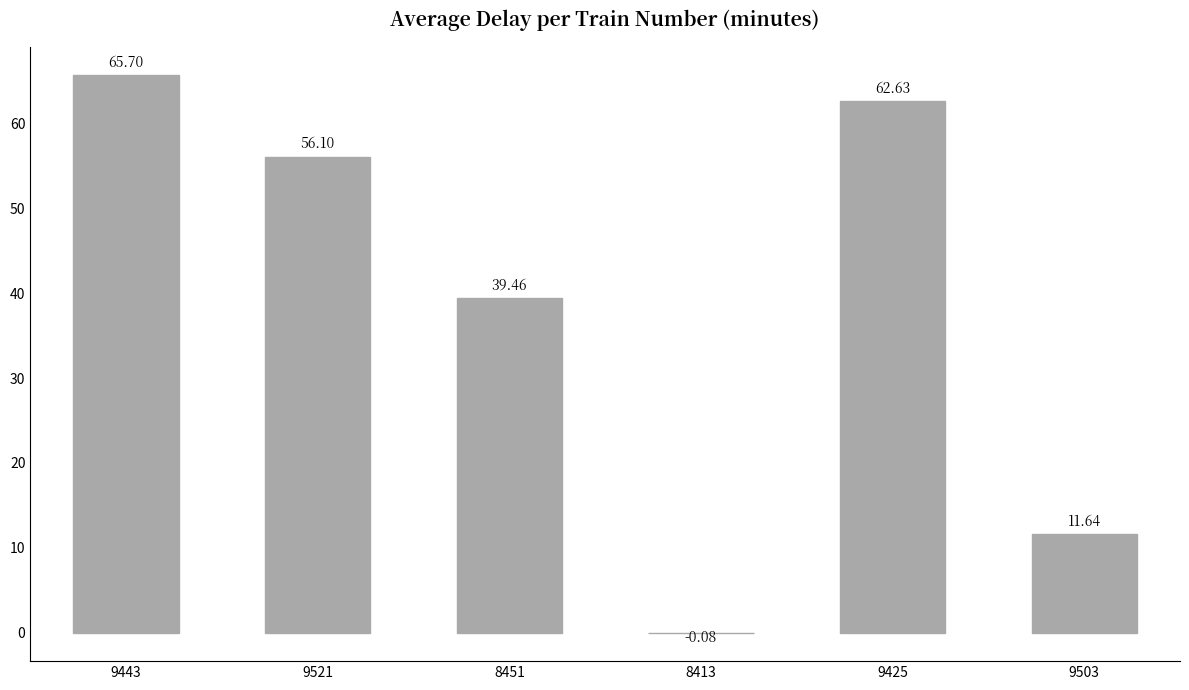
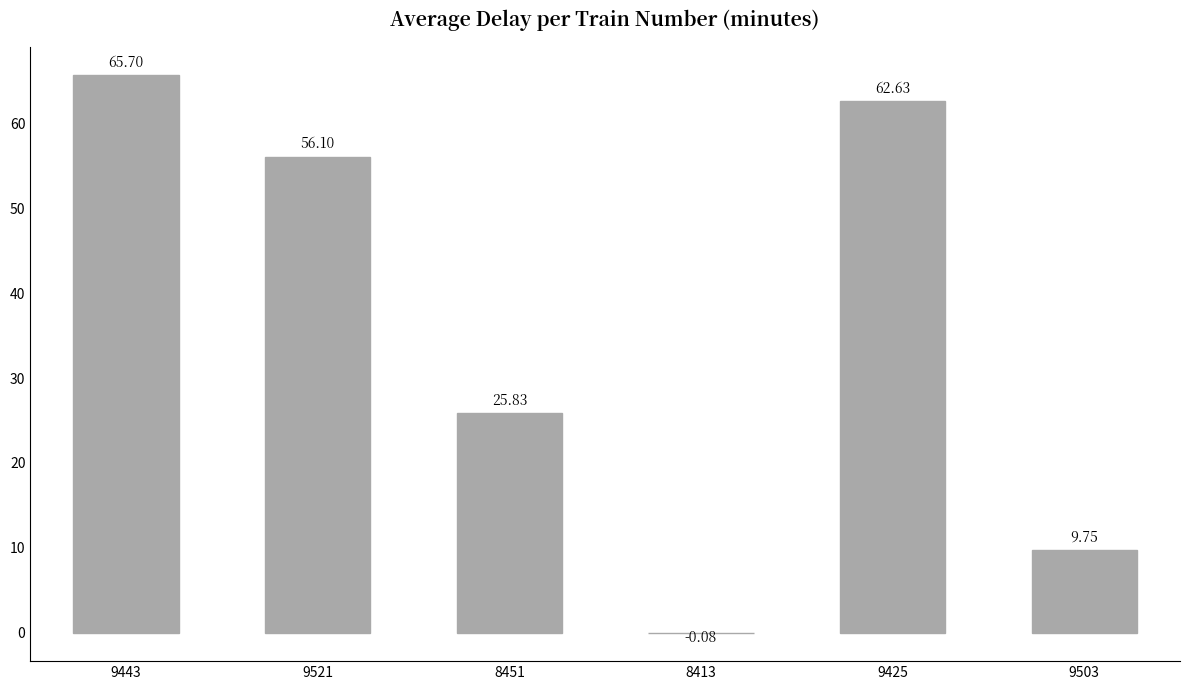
8451: 39.46 -> 25.83
9503: 11.64 -> 9.75
